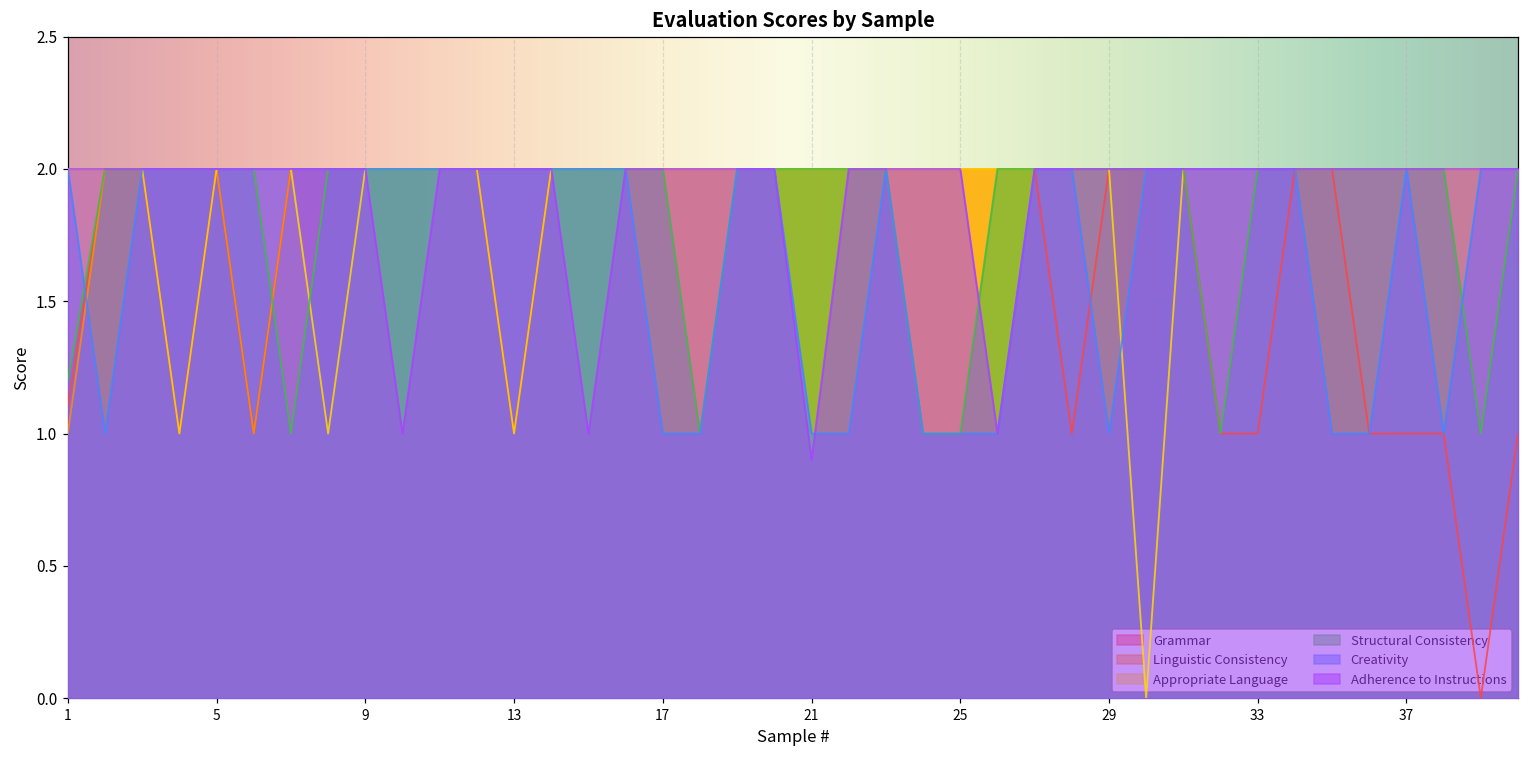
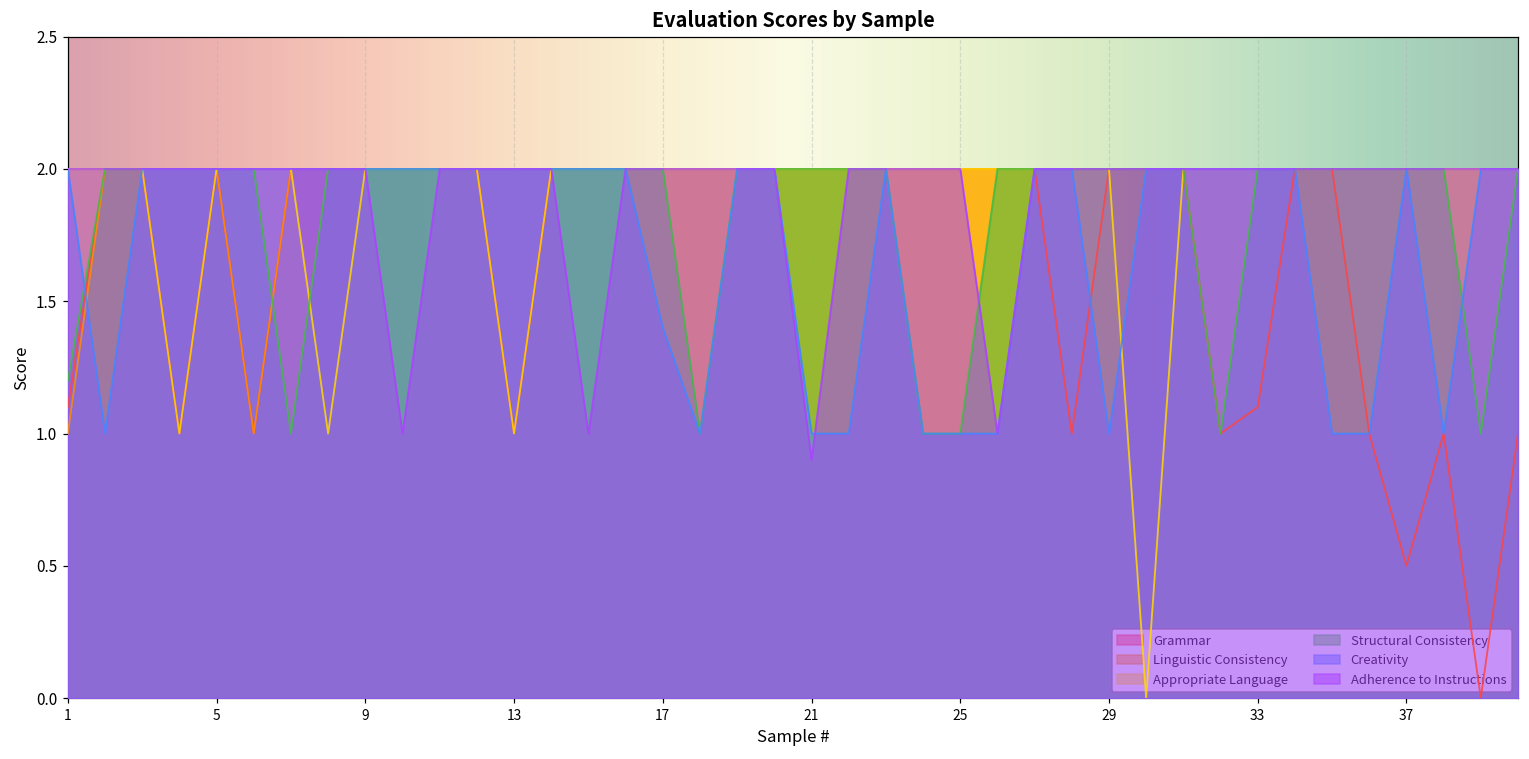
Creativity, 17: 1.0 -> 1.4
Grammar, 33: 1.0 -> 1.1
Grammar, 37: 1.0 -> 0.5
